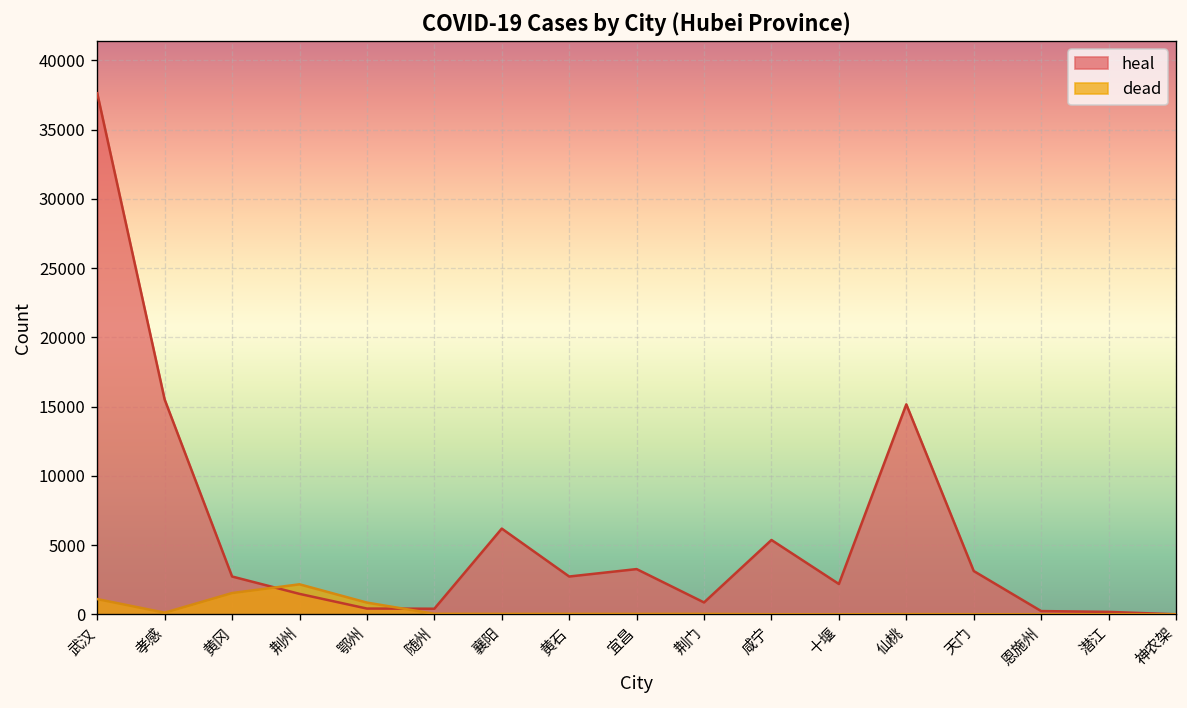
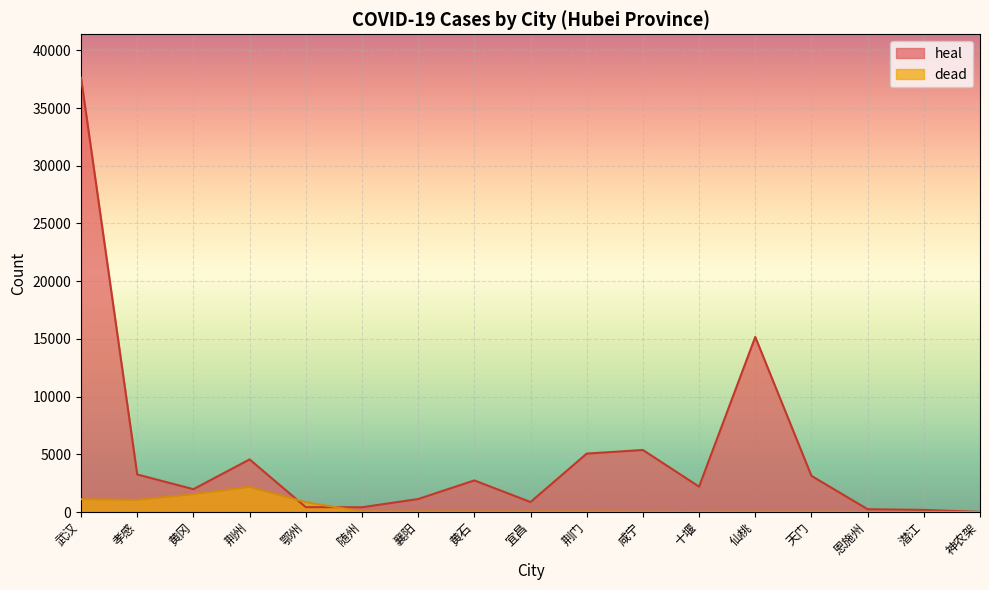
heal, 孝感: 15500 -> 3300
dead, 孝感: 100 -> 1000
heal, 黄冈: 2700 -> 2000
heal, 荆州: 1500 -> 4600
heal, 襄阳: 6200 -> 1100
heal, 宜昌: 3300 -> 900
heal, 荆门: 900 -> 5100
